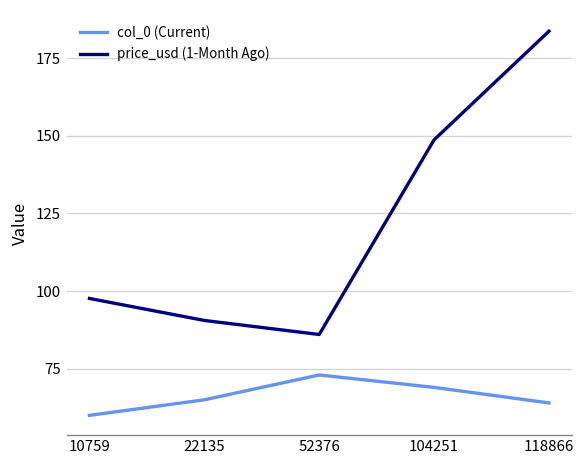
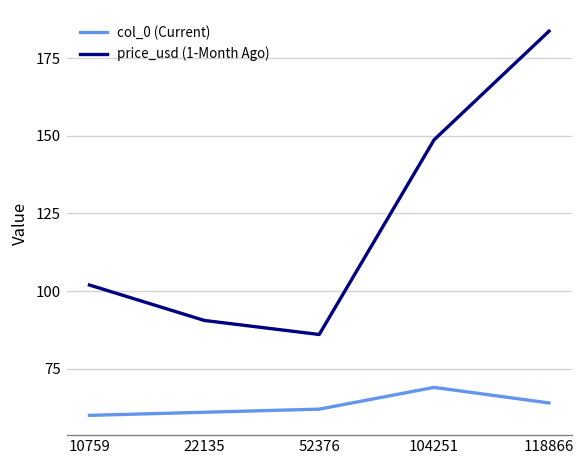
price_usd (1-Month Ago), 10759: 98 -> 102
col_0 (Current), 22135: 65 -> 61
col_0 (Current), 52376: 73 -> 62
